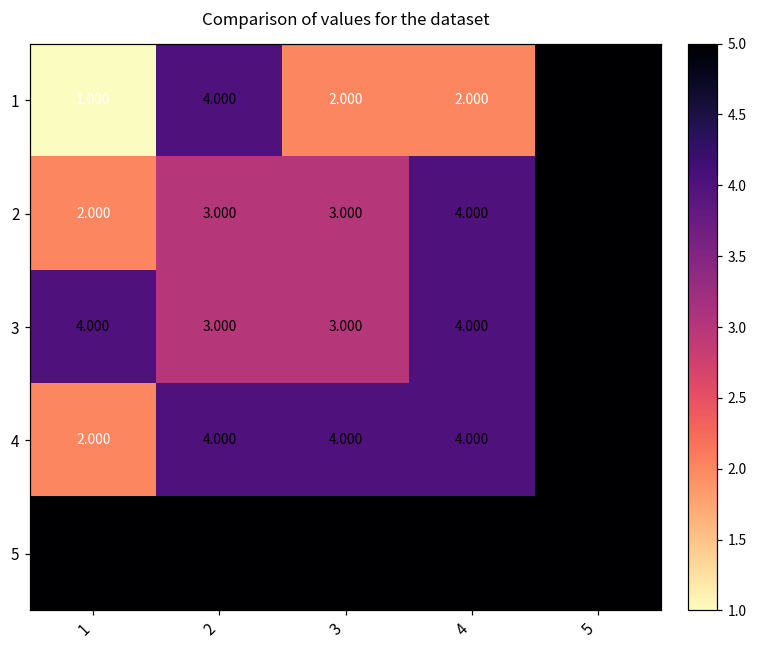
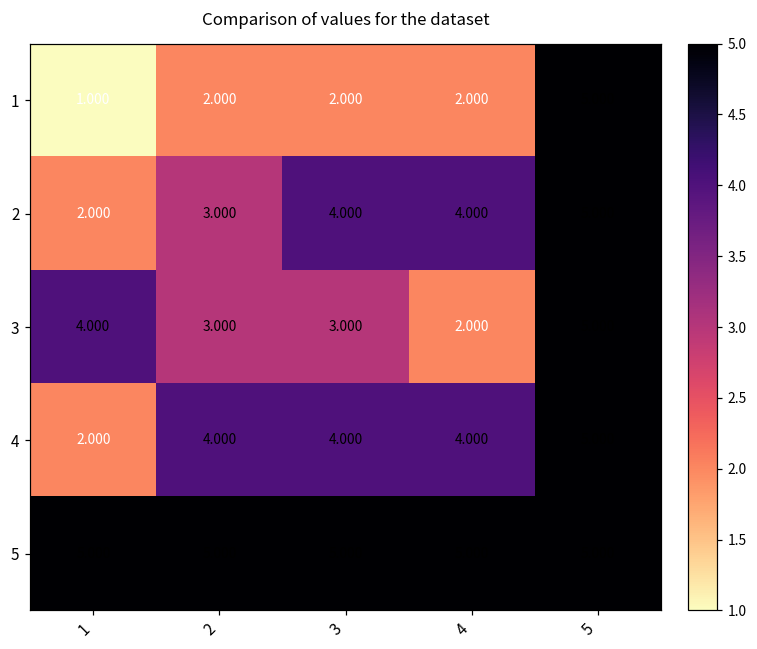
1, 2: 4.000 -> 2.000
2, 3: 3.000 -> 4.000
3, 4: 4.000 -> 2.000
